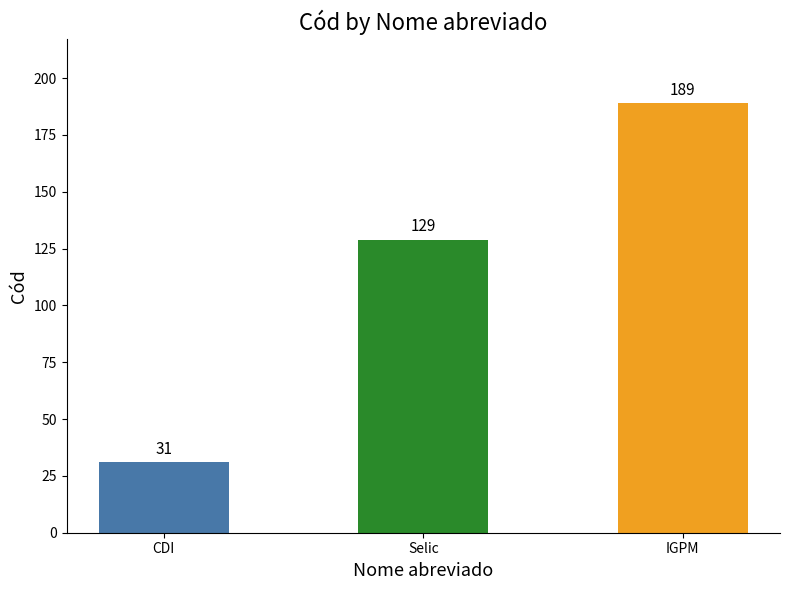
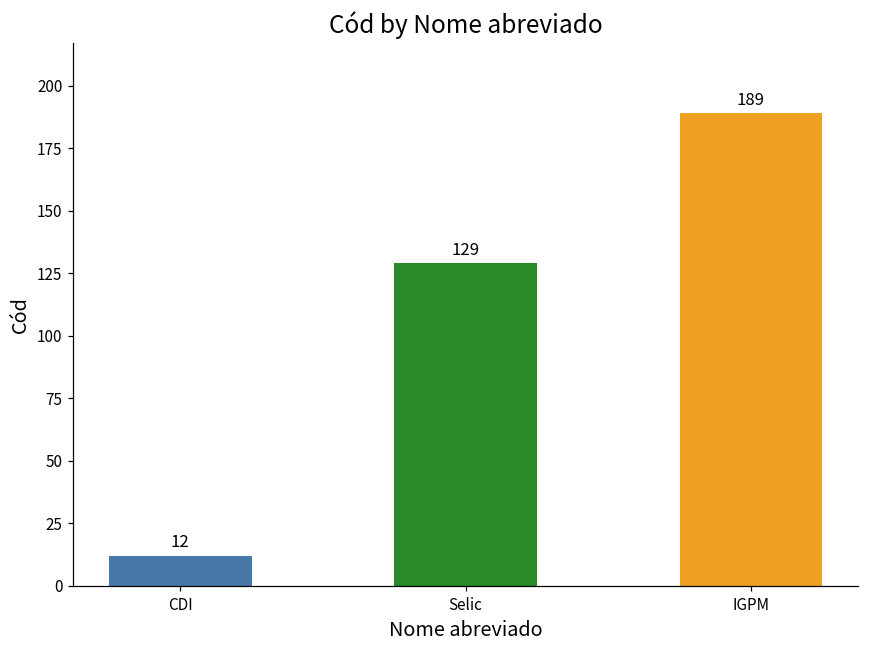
CDI: 31 -> 12
